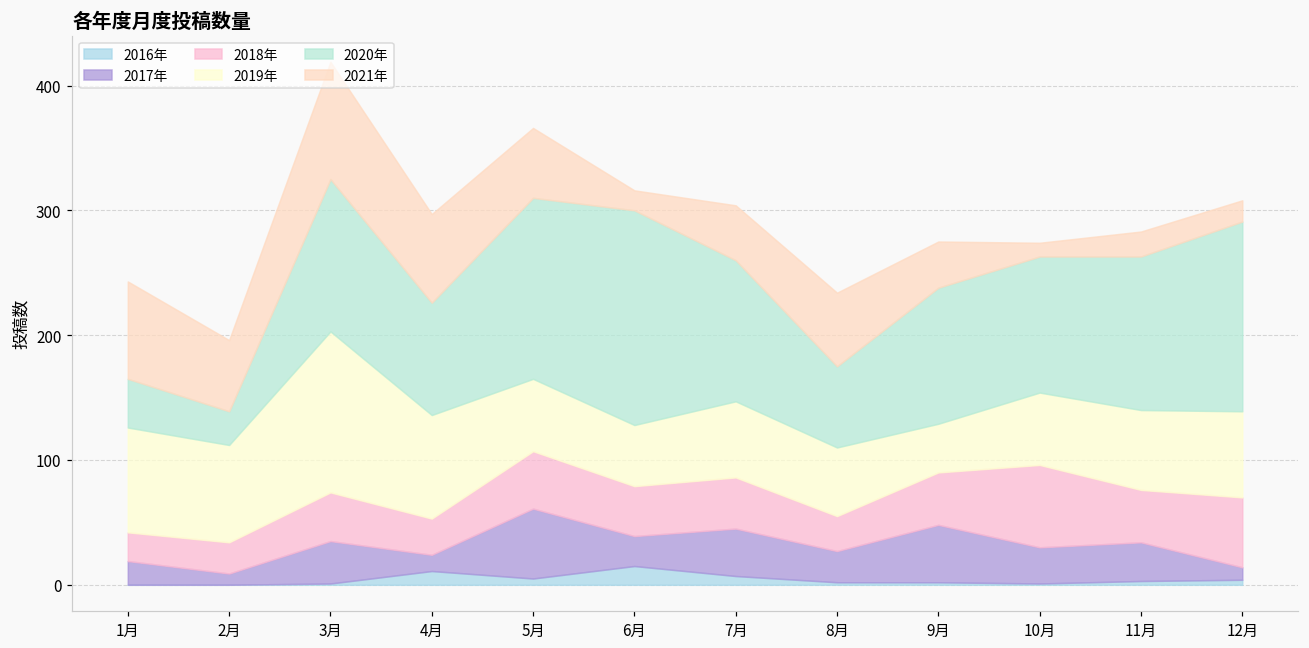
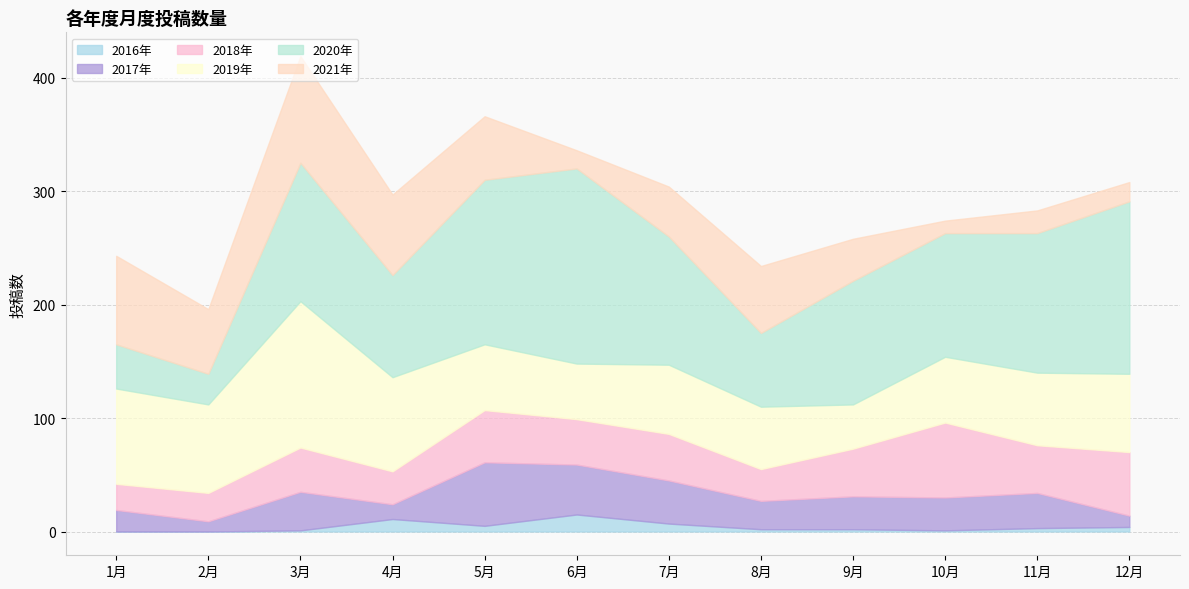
2017年, 6月: 24 -> 44
2017年, 9月: 46 -> 29
